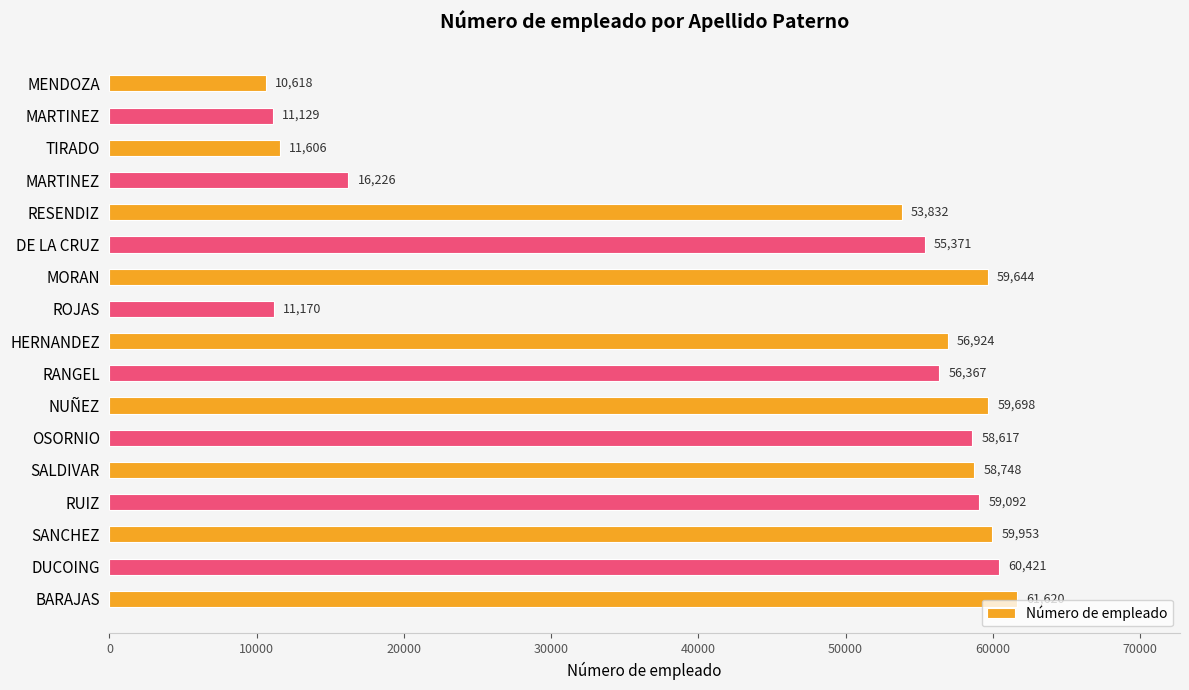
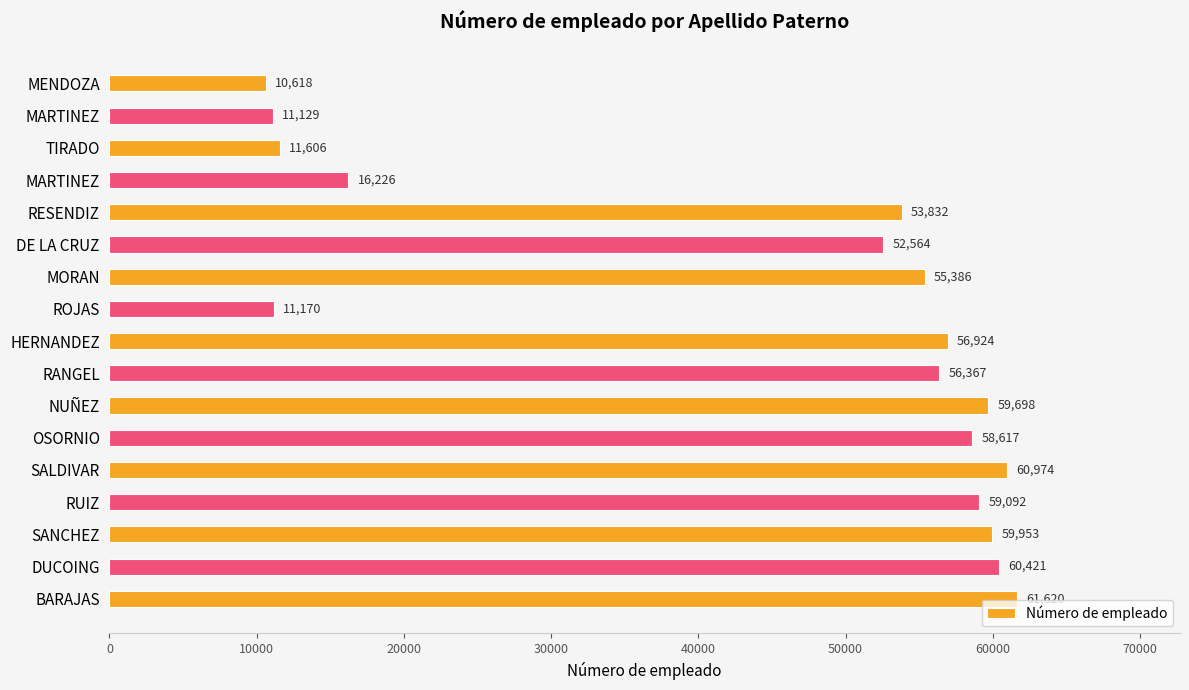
DE LA CRUZ: 55,371 -> 52,564
MORAN: 59,644 -> 55,386
SALDIVAR: 58,748 -> 60,974
